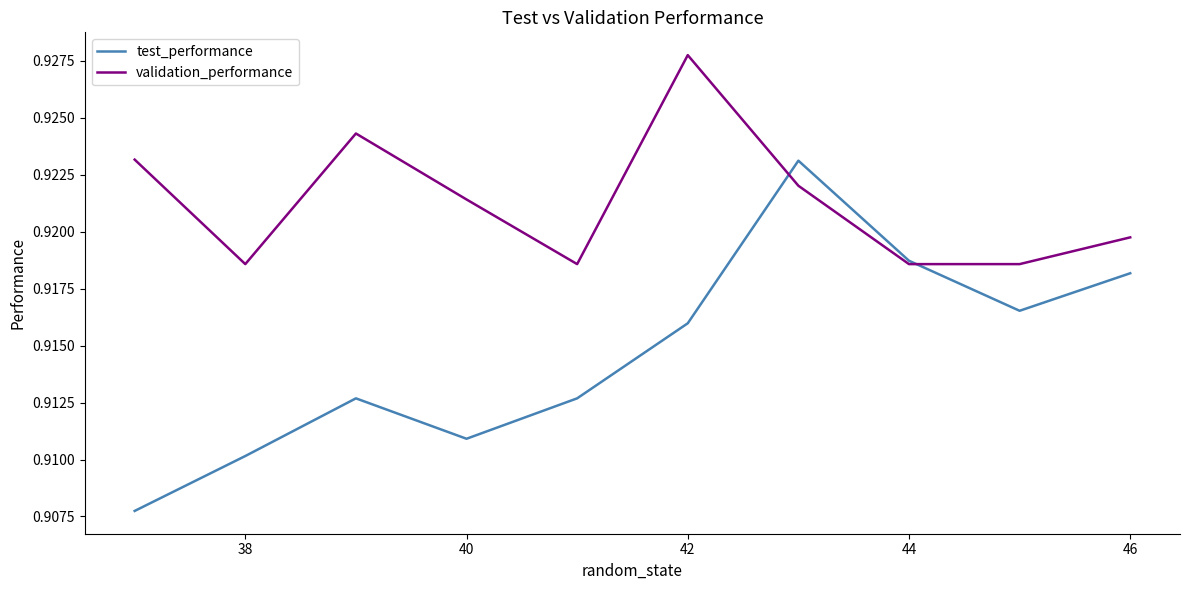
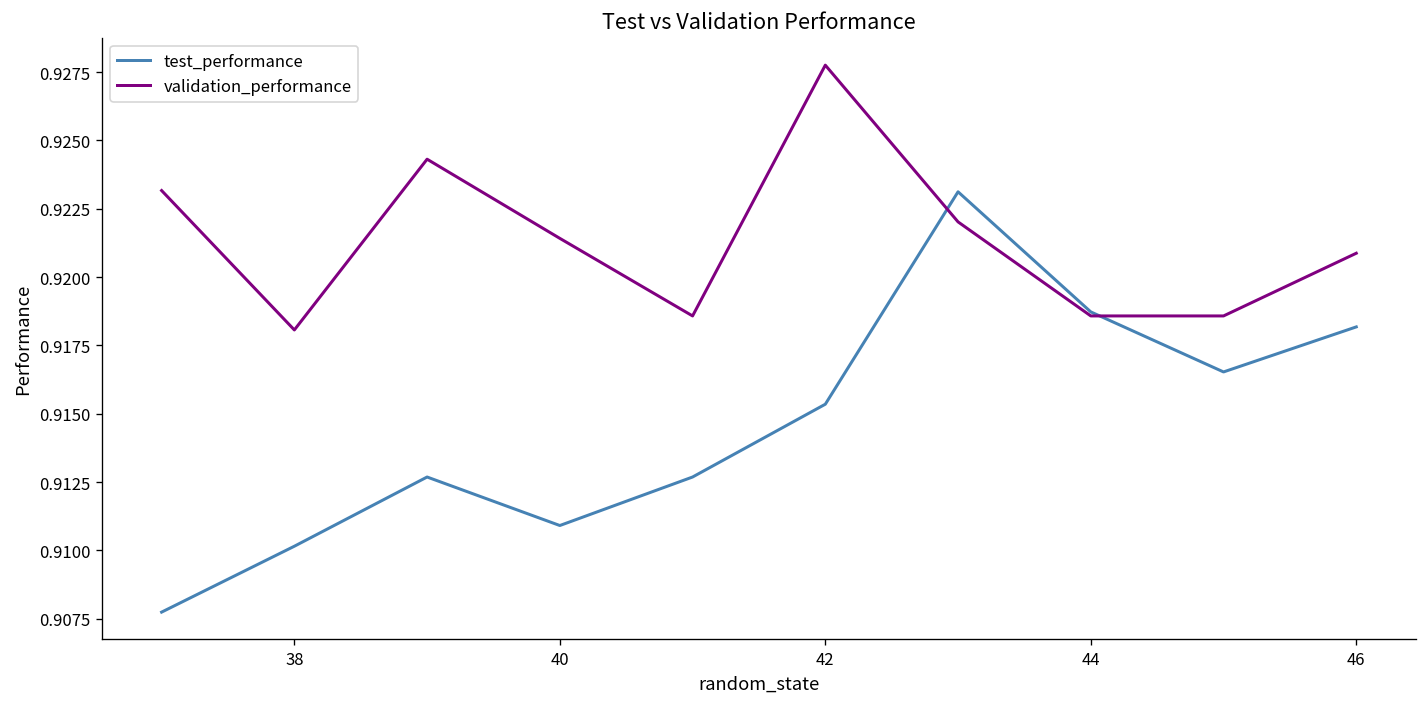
validation_performance, 38: 0.9186 -> 0.9181
test_performance, 42: 0.9160 -> 0.9153
validation_performance, 46: 0.9198 -> 0.9209
